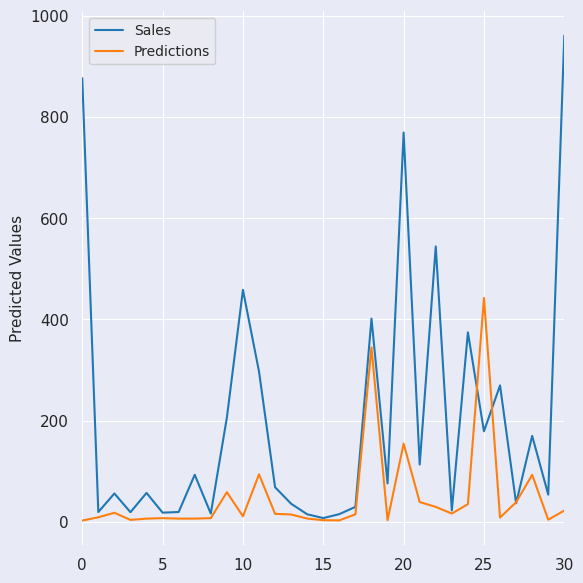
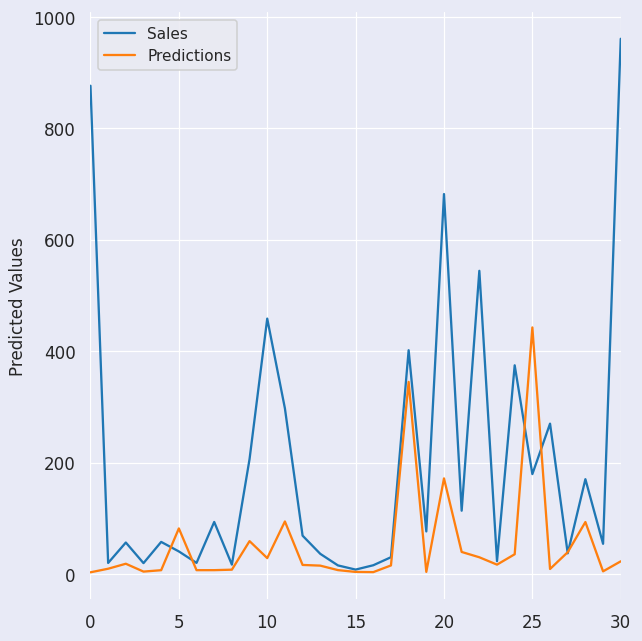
Sales, 5: 20 -> 40
Predictions, 5: 10 -> 80
Predictions, 10: 10 -> 30
Sales, 20: 770 -> 680
Predictions, 20: 150 -> 170
